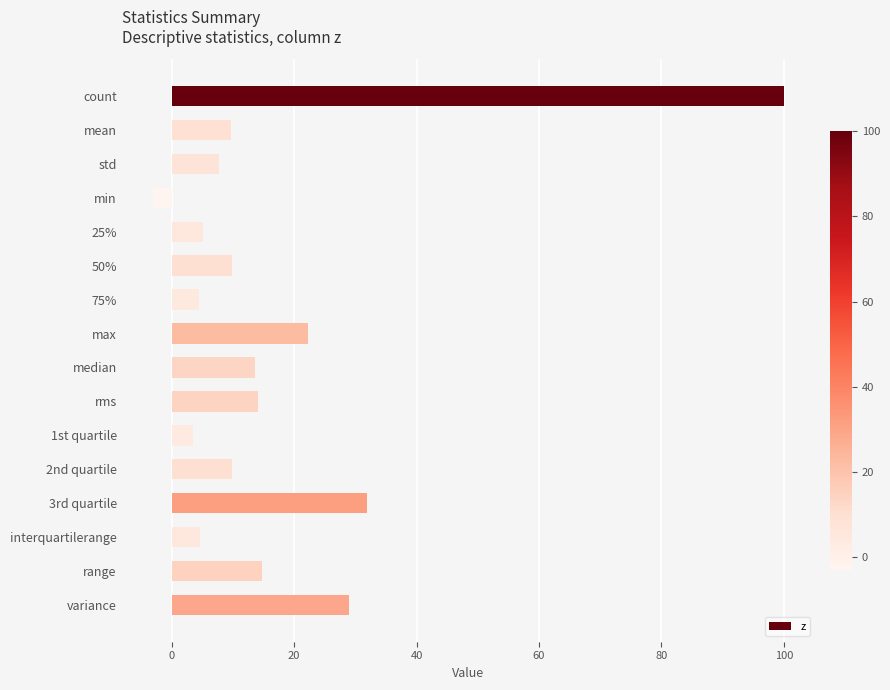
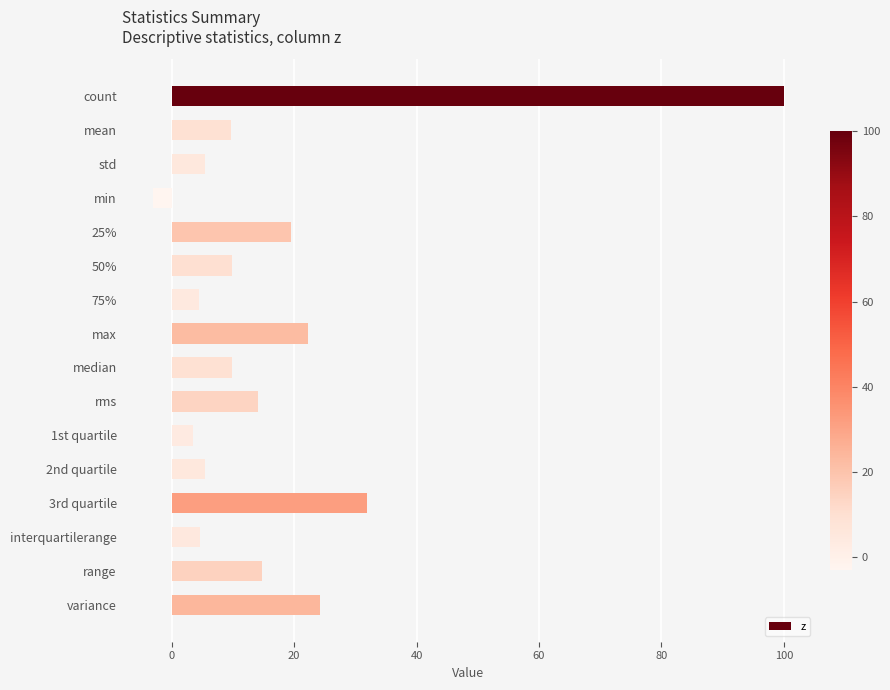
std: 8 -> 5
25%: 5 -> 20
median: 14 -> 10
2nd quartile: 10 -> 5
variance: 29 -> 24
